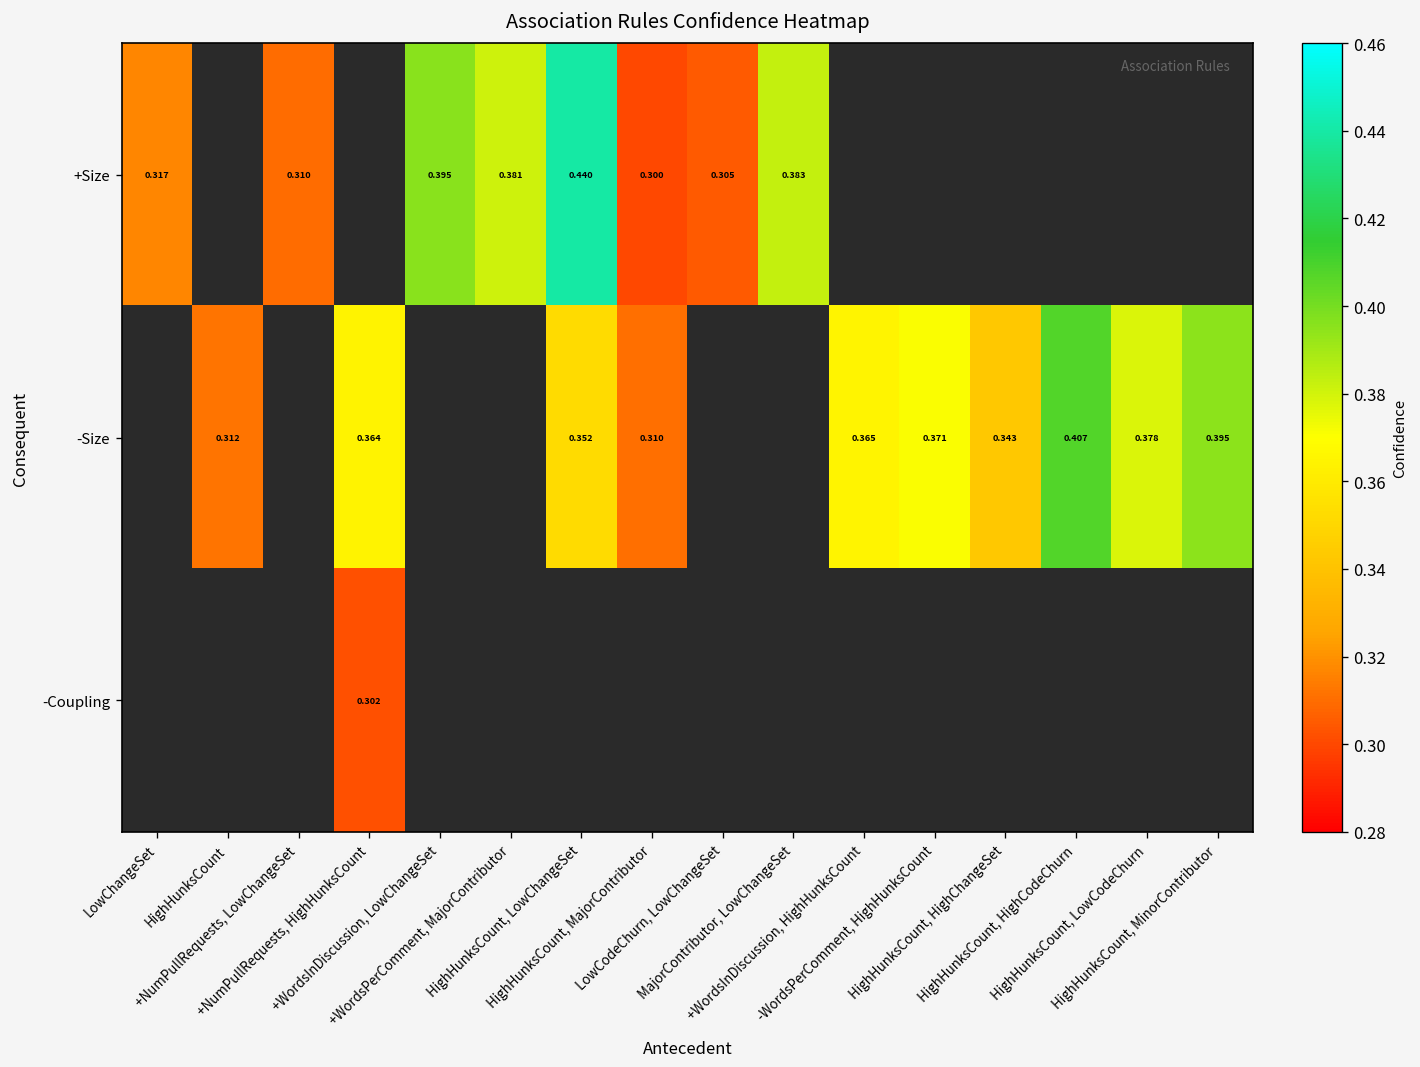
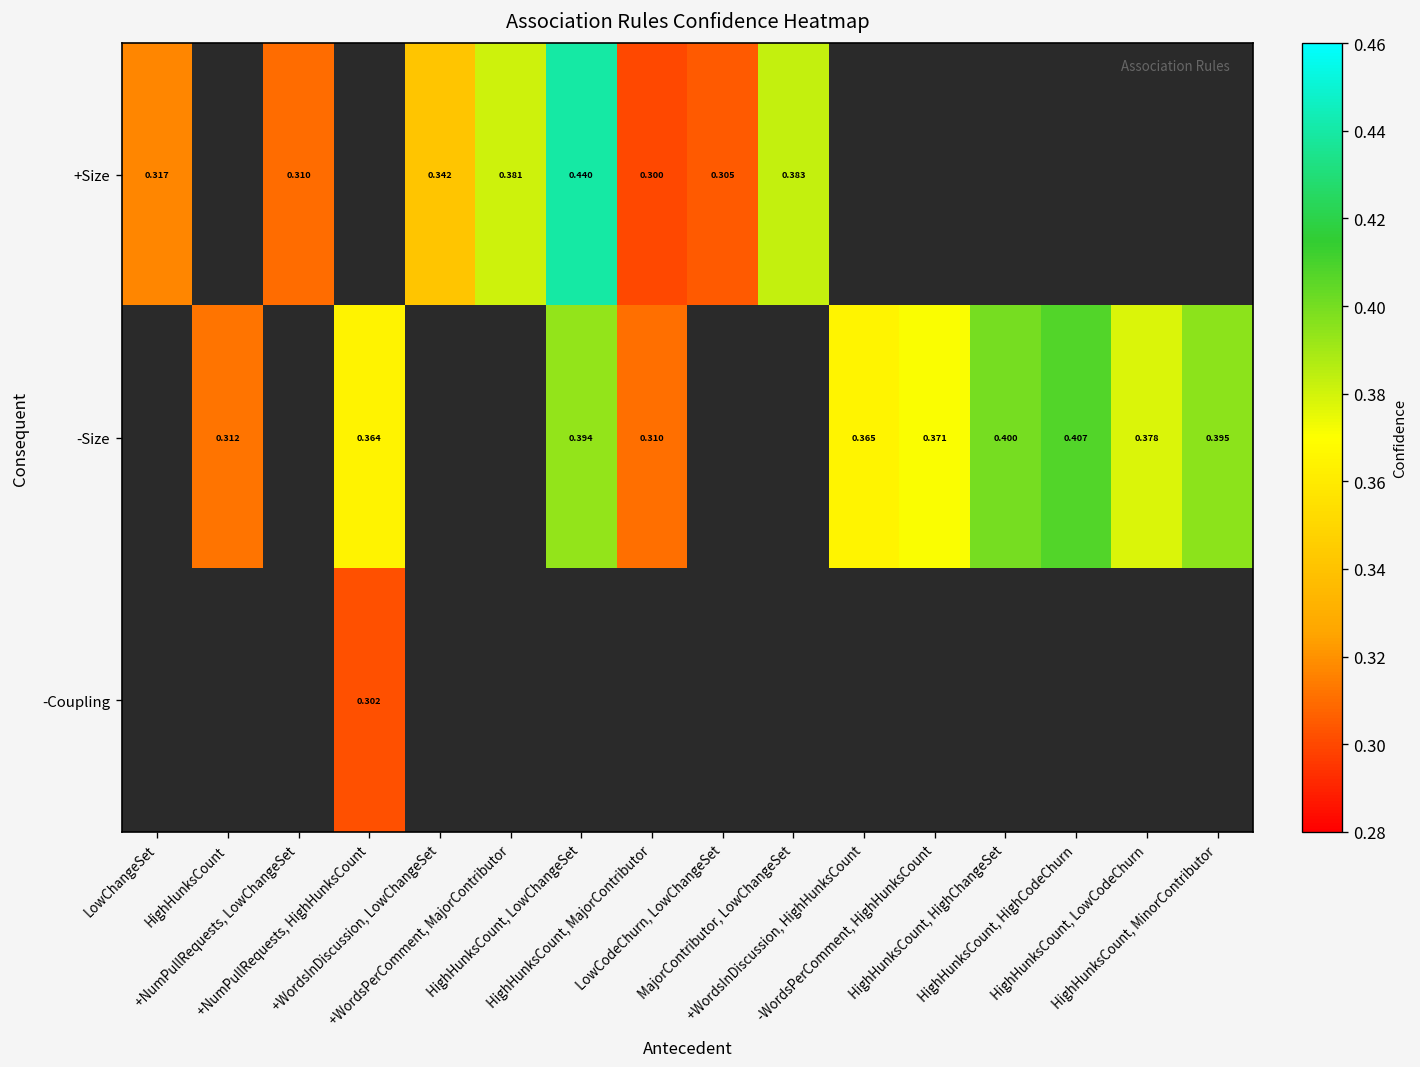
+Size, +WordsInDiscussion, LowChangeSet: 0.395 -> 0.342
-Size, HighHunksCount, LowChangeSet: 0.352 -> 0.394
-Size, HighHunksCount, HighChangeSet: 0.343 -> 0.400
